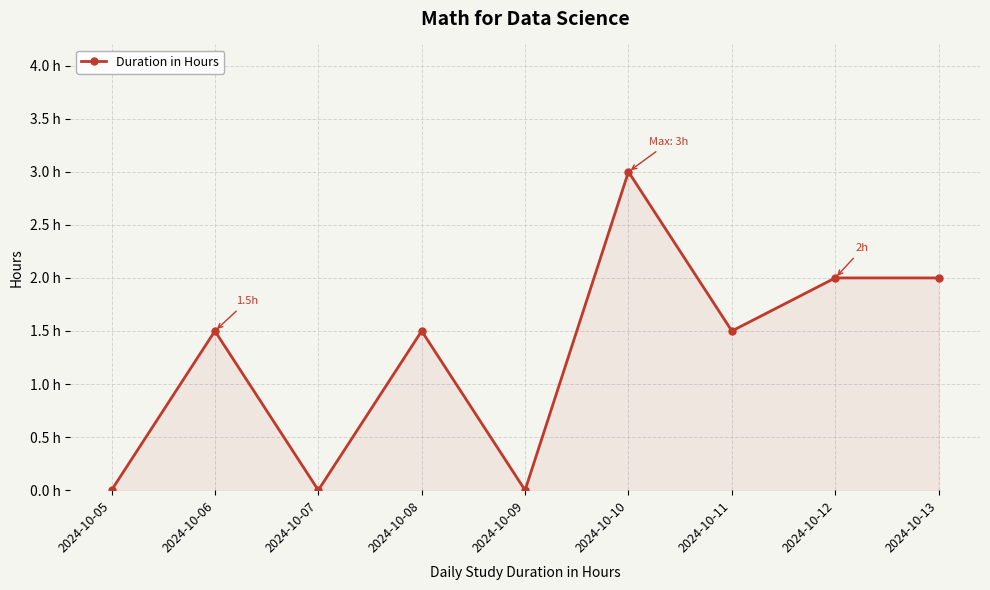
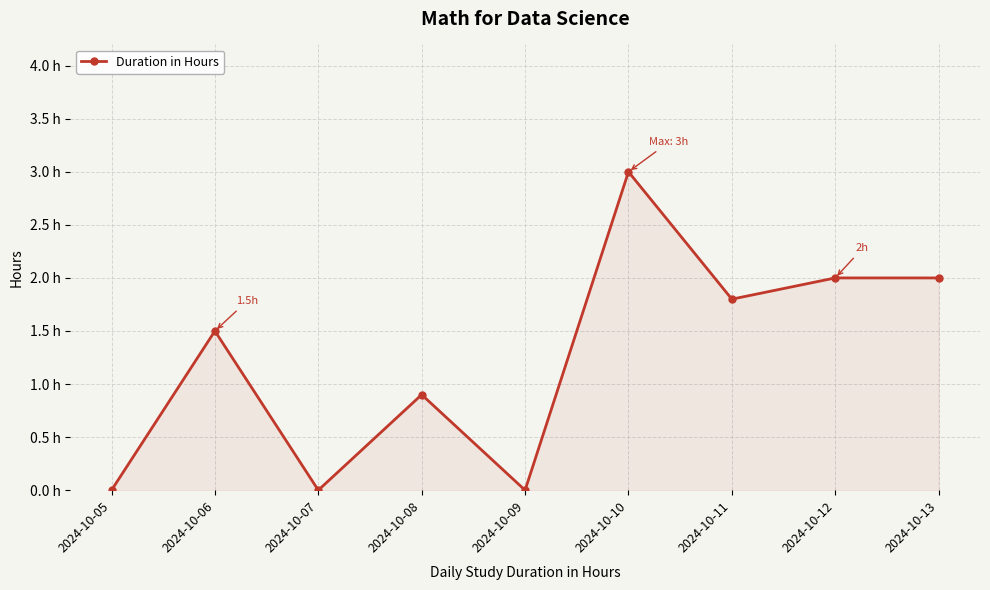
2024-10-08: 1.5 h -> 0.9 h
2024-10-11: 1.5 h -> 1.8 h
